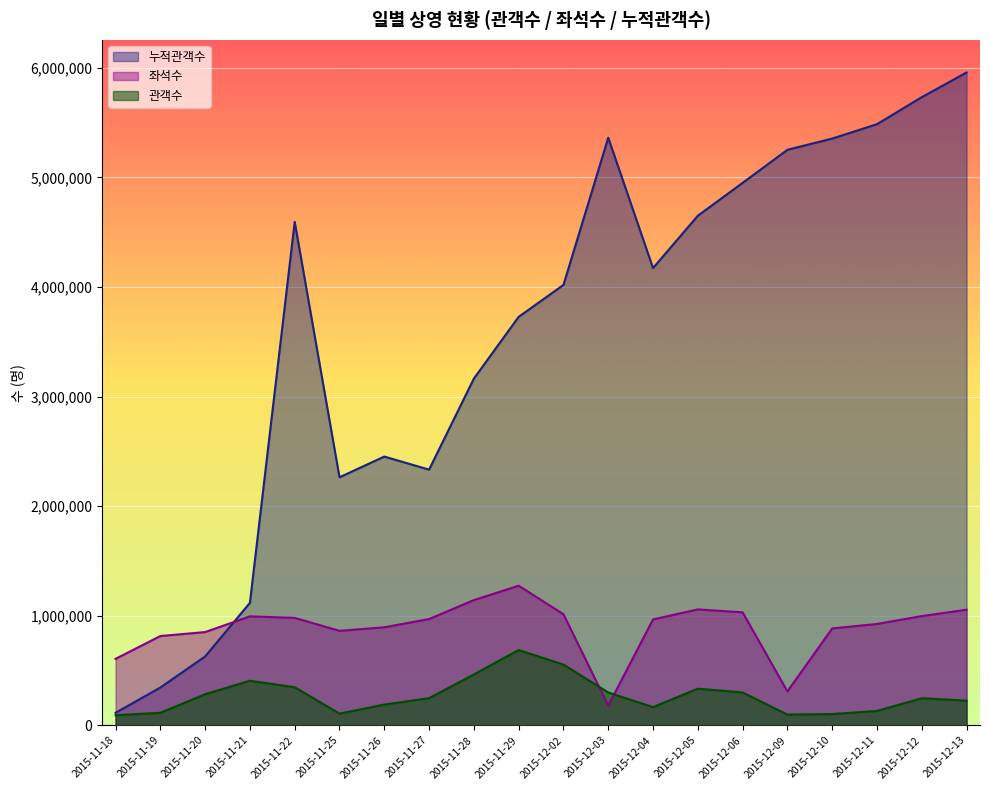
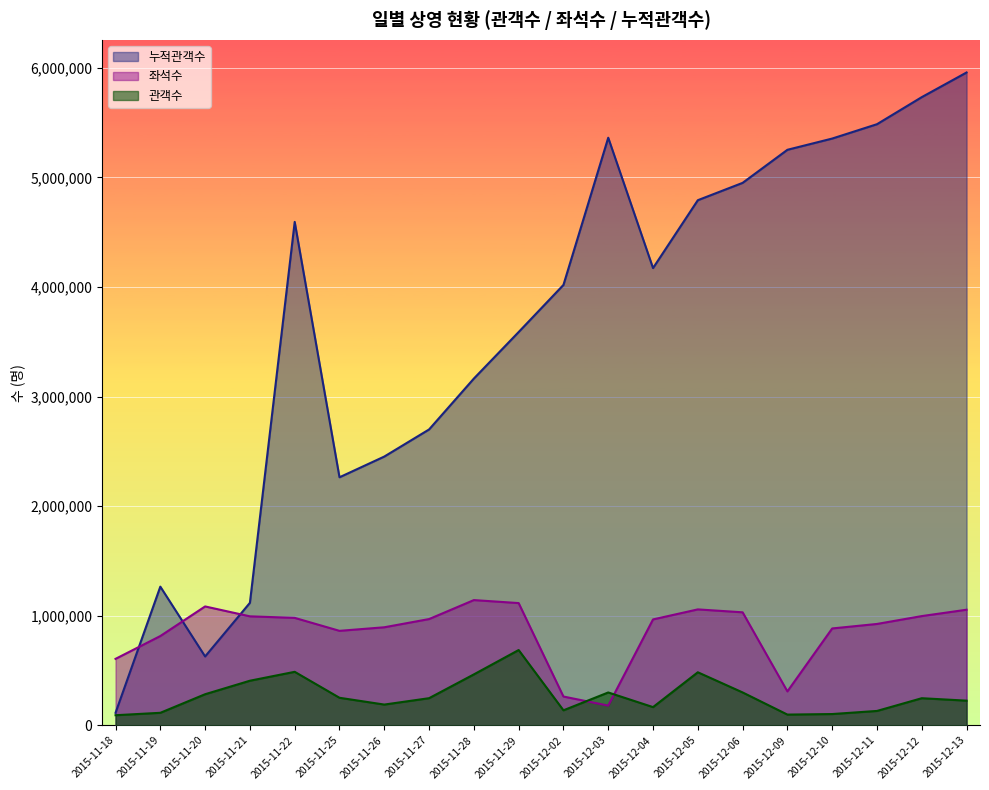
누적관객수, 2015-11-19: 340,000 -> 1,270,000
좌석수, 2015-11-20: 850,000 -> 1,080,000
관객수, 2015-11-22: 350,000 -> 490,000
관객수, 2015-11-25: 110,000 -> 250,000
누적관객수, 2015-11-27: 2,330,000 -> 2,700,000
누적관객수, 2015-11-29: 3,730,000 -> 3,590,000
좌석수, 2015-11-29: 1,270,000 -> 1,120,000
좌석수, 2015-12-02: 1,010,000 -> 260,000
관객수, 2015-12-02: 550,000 -> 140,000
누적관객수, 2015-12-05: 4,650,000 -> 4,790,000
관객수, 2015-12-05: 330,000 -> 480,000
